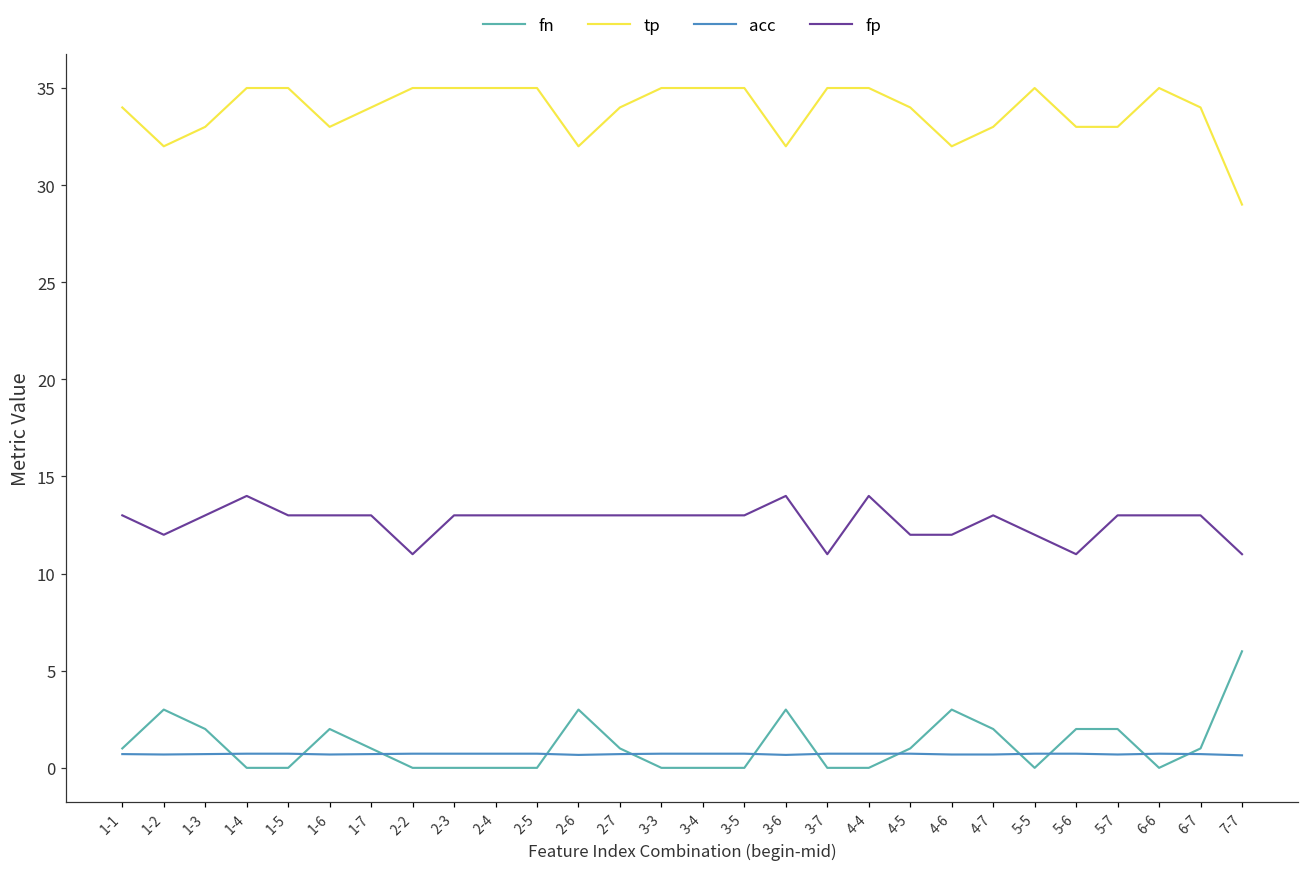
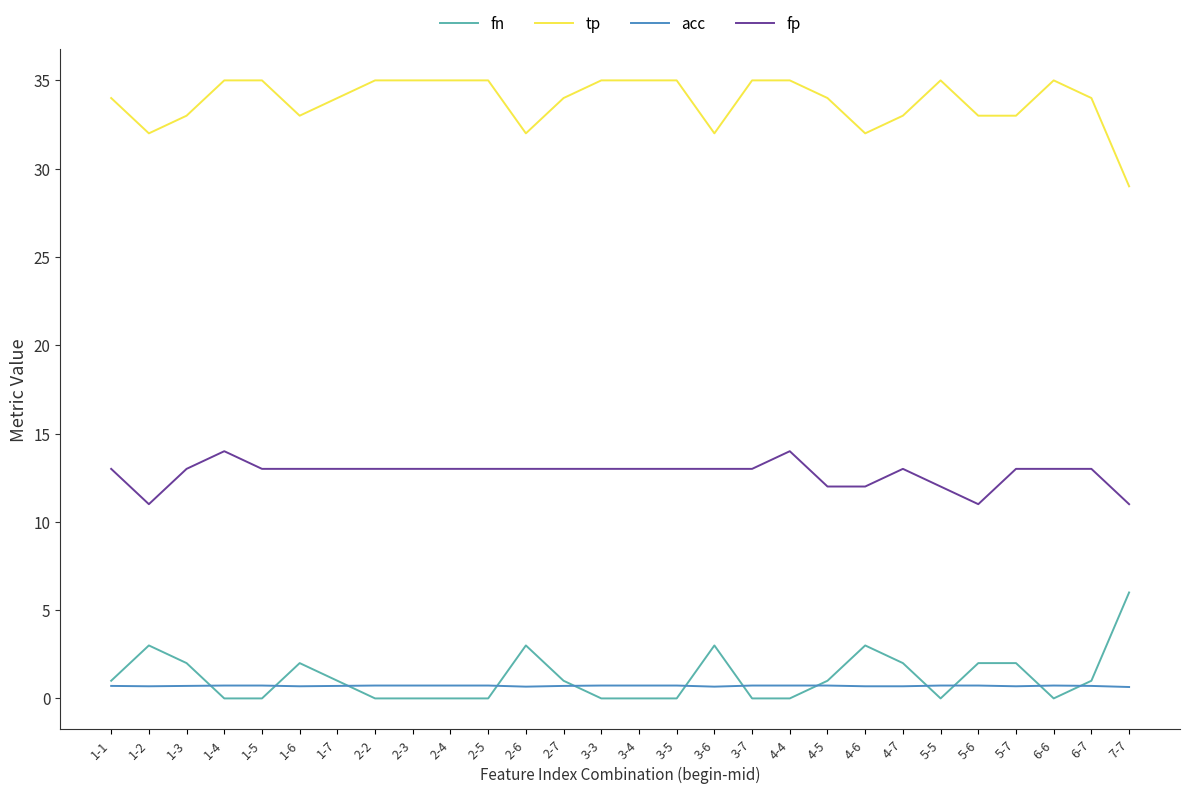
fp, 1-2: 12 -> 11
fp, 2-2: 11 -> 13
fp, 3-6: 14 -> 13
fp, 3-7: 11 -> 13
